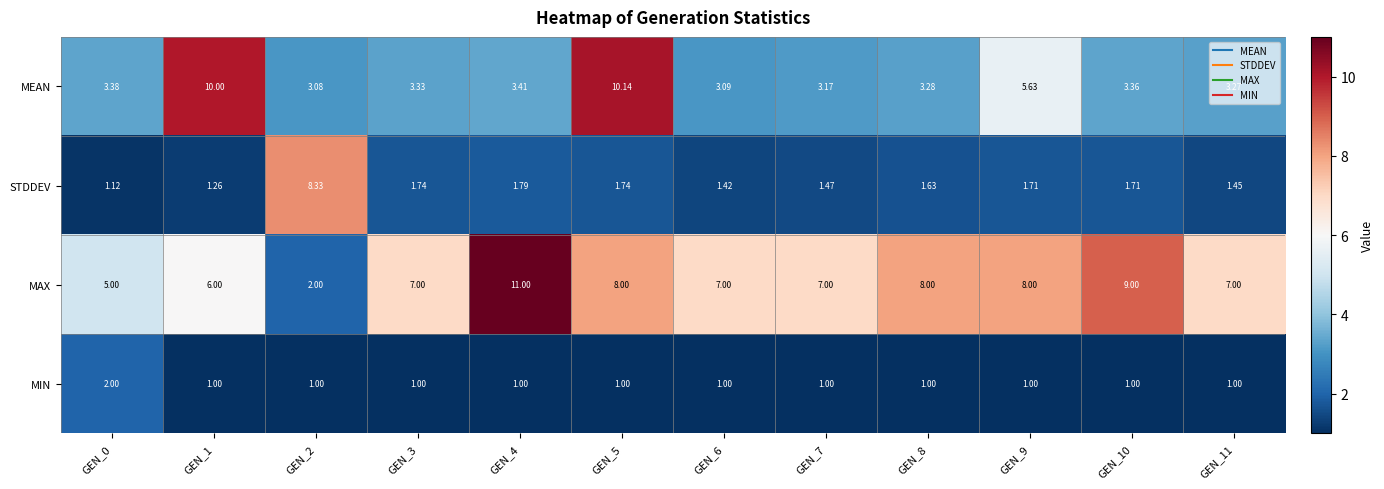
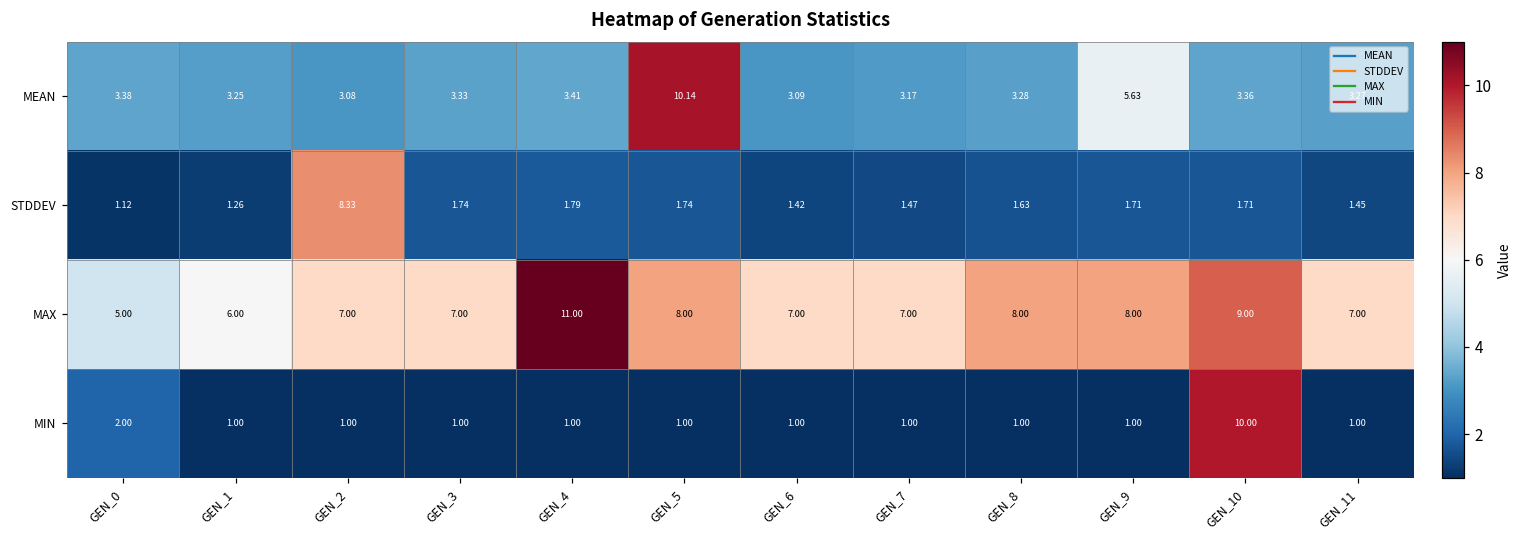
MEAN, GEN_1: 10.00 -> 3.25
MAX, GEN_2: 2.00 -> 7.00
MIN, GEN_10: 1.00 -> 10.00
